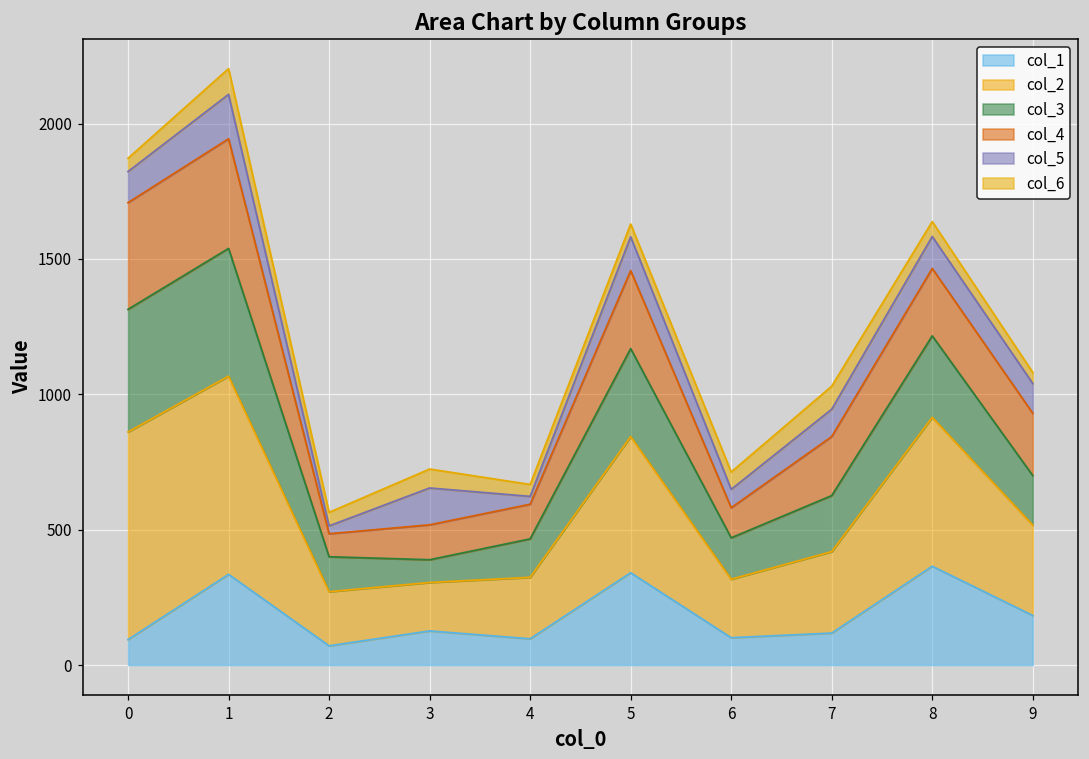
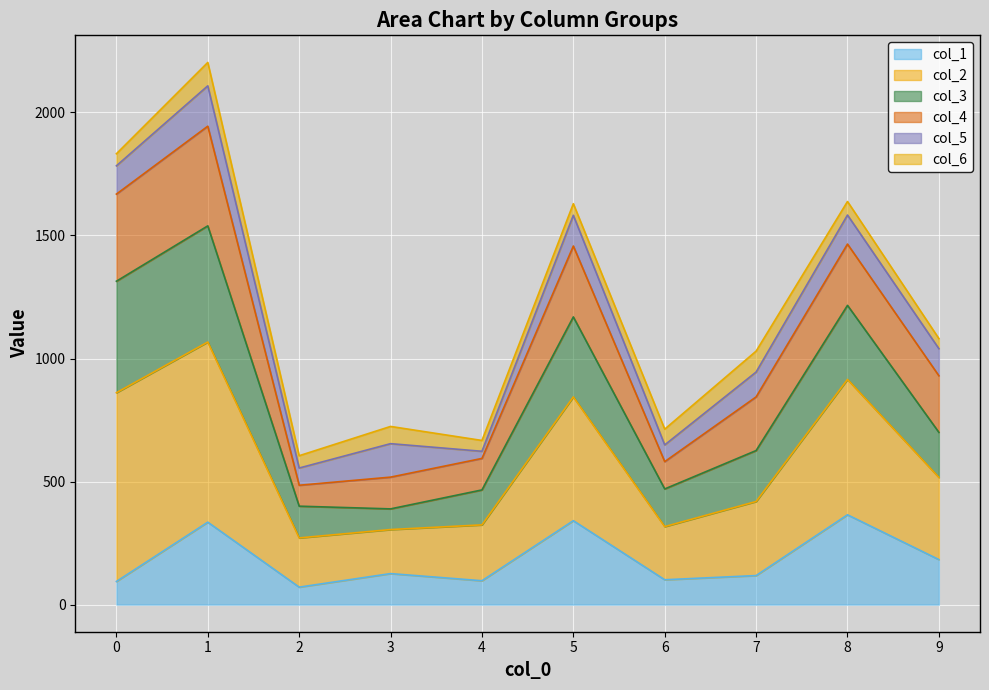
col_4, 0: 390 -> 350
col_5, 2: 30 -> 70
